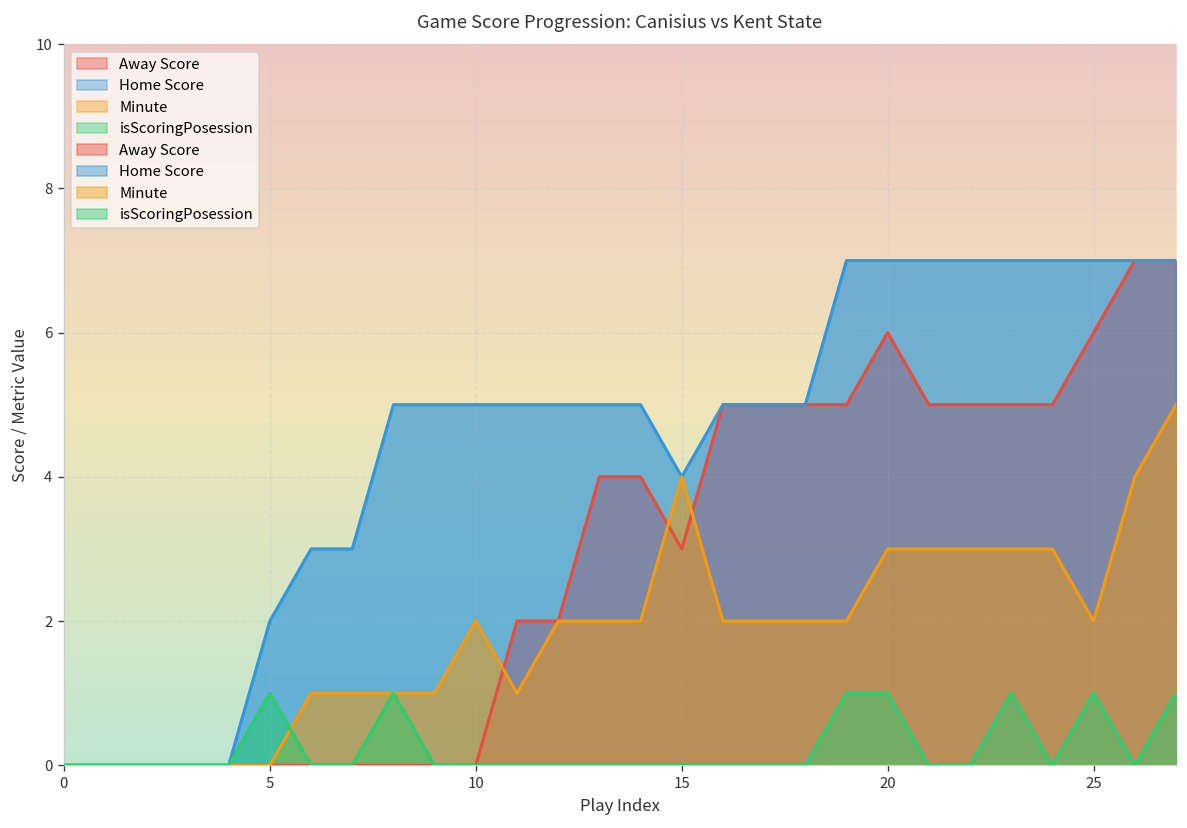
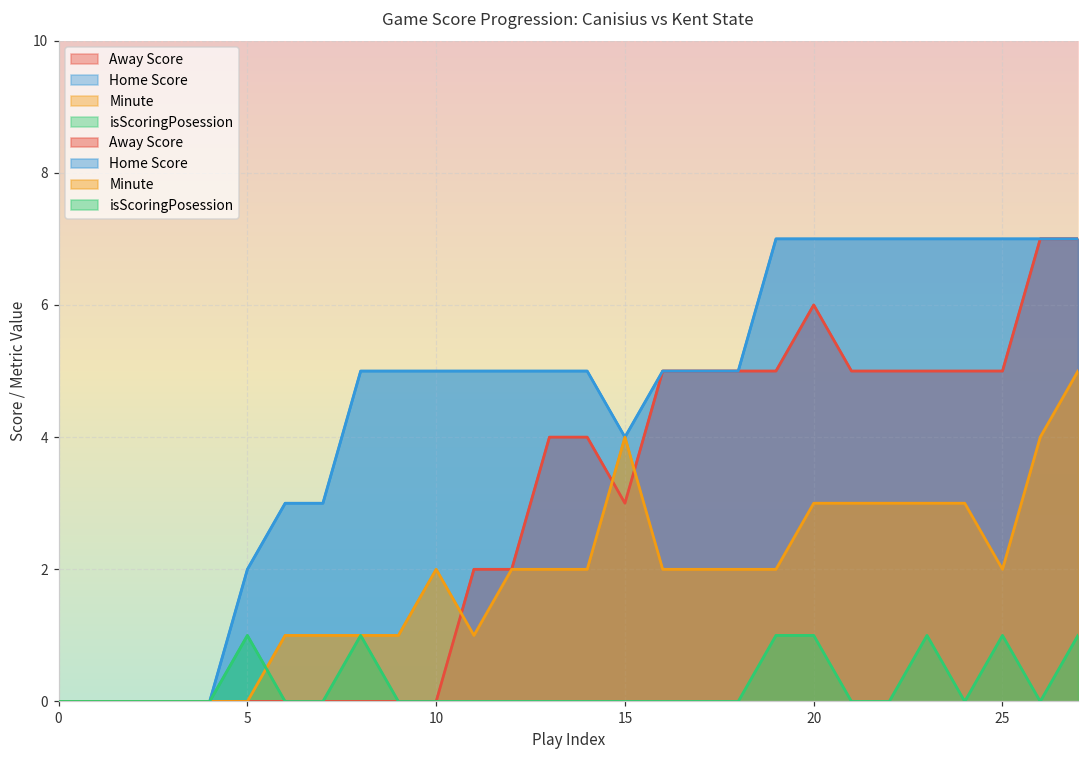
Away Score, 25: 6 -> 5
